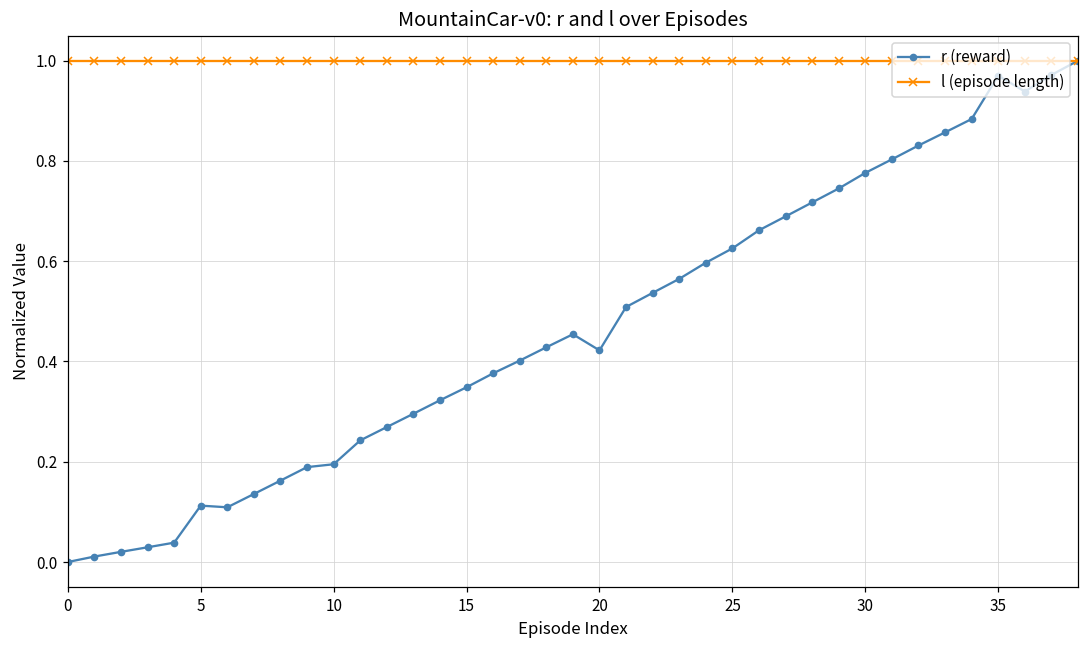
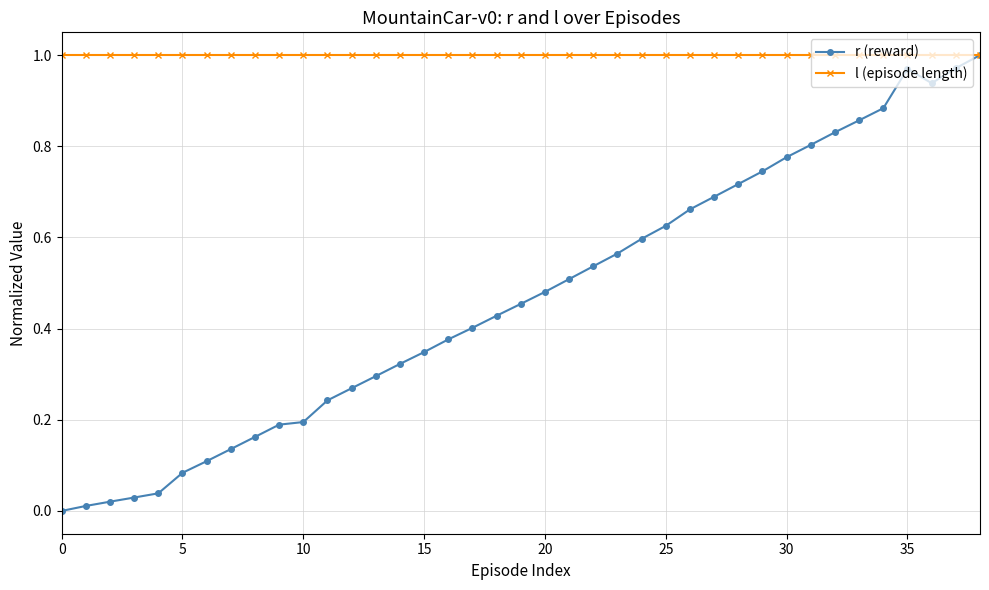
r (reward), 5: 0.11 -> 0.08
r (reward), 20: 0.42 -> 0.48
